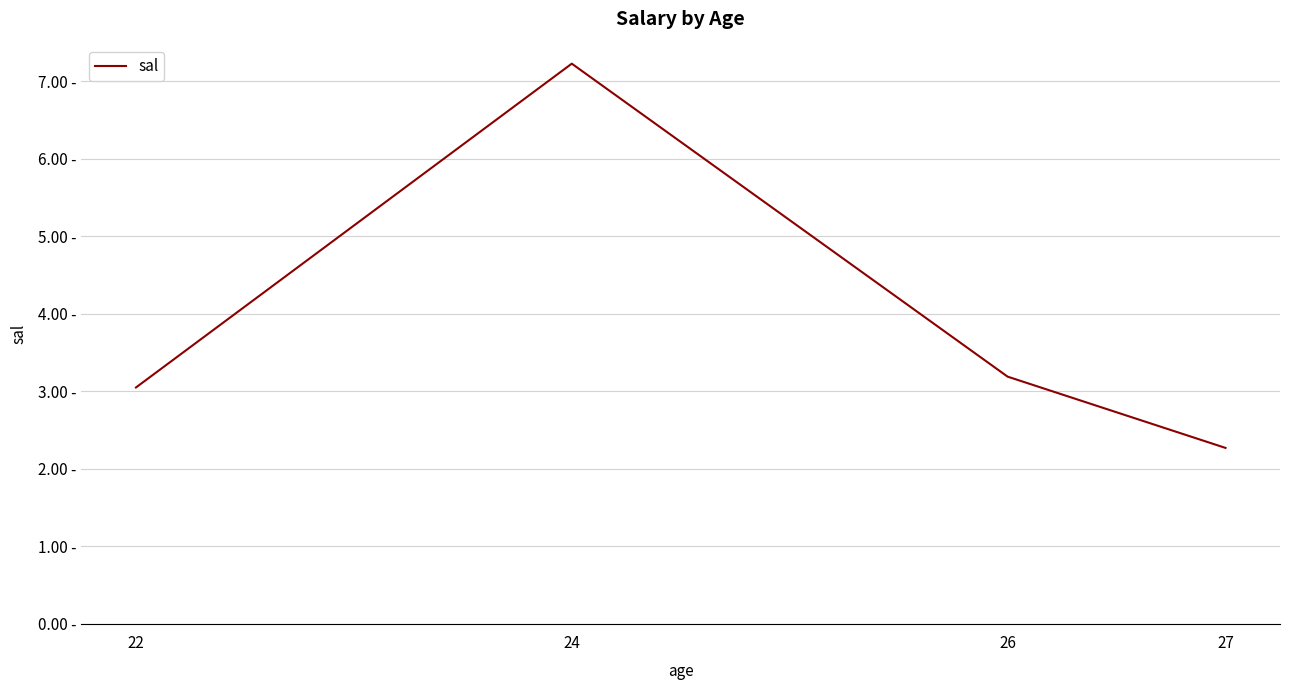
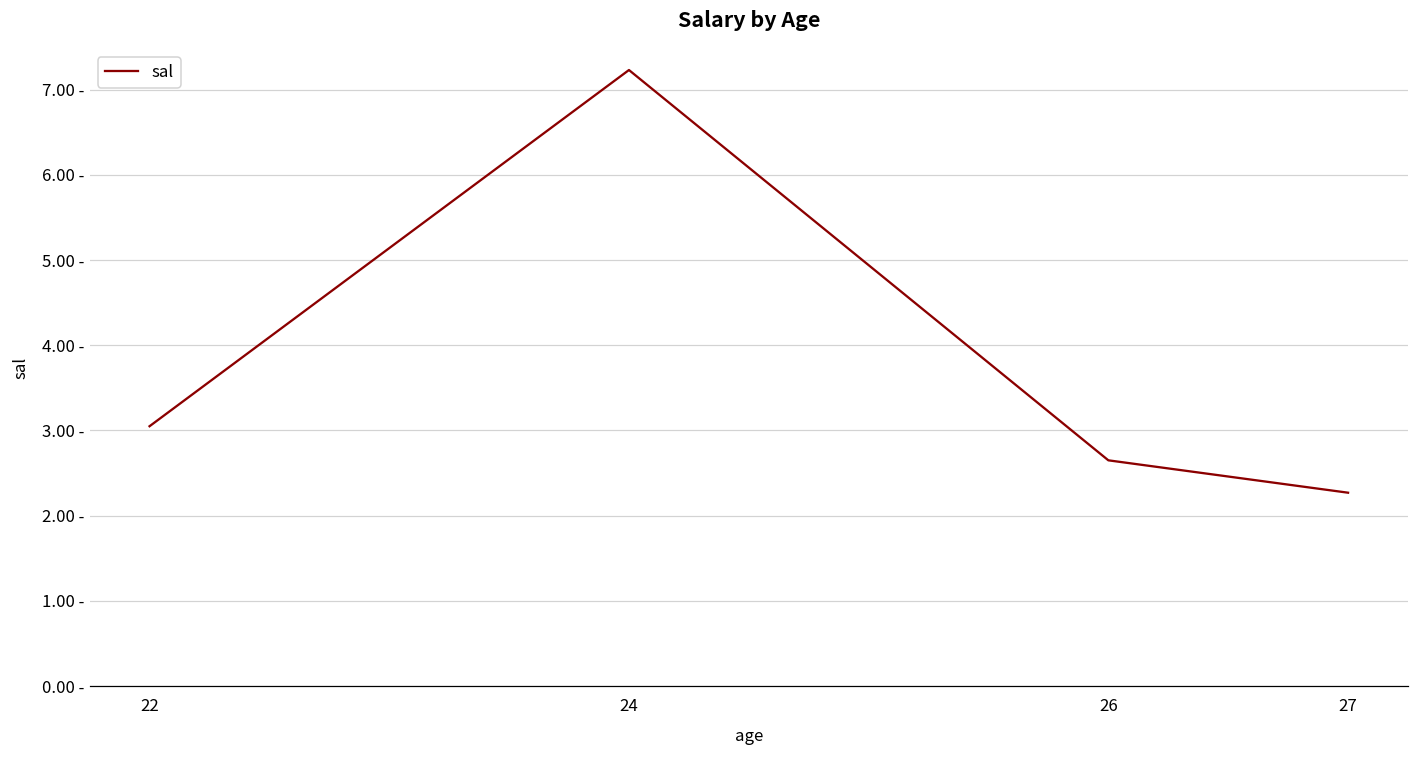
26: 3.2 - -> 2.7 -
